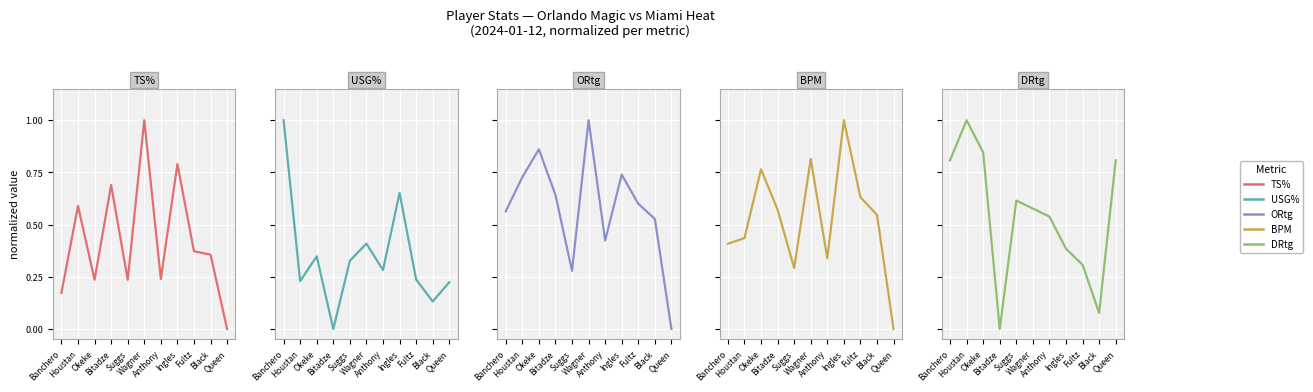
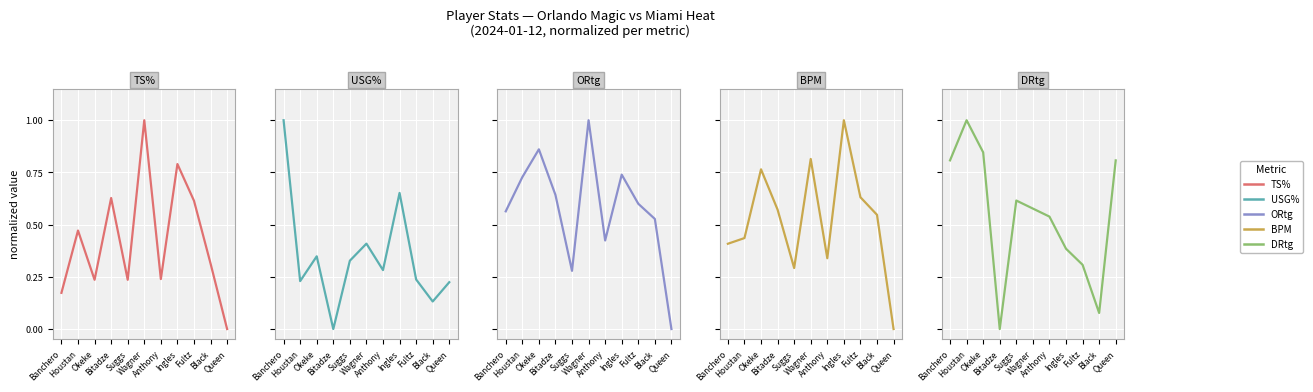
TS%, Houstan: 0.59 -> 0.47
TS%, Bitadze: 0.69 -> 0.63
TS%, Fultz: 0.37 -> 0.61
TS%, Black: 0.36 -> 0.31
